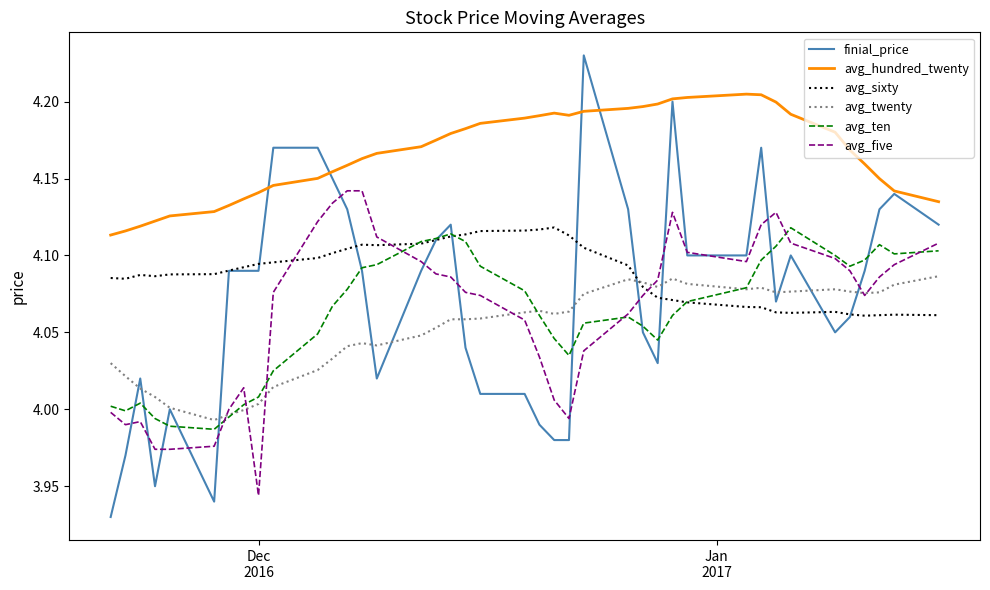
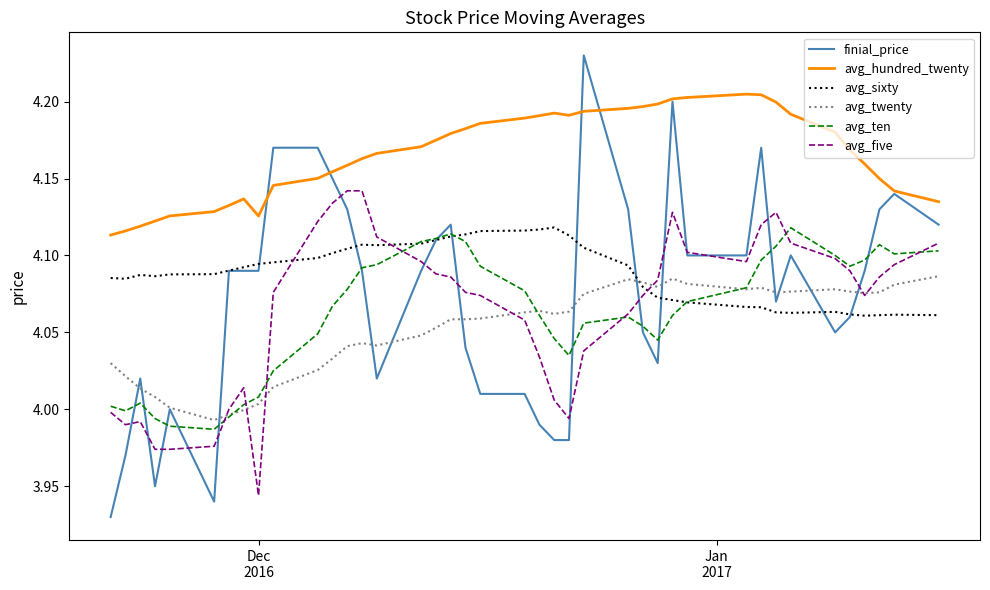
avg_hundred_twenty, Dec 2016: 4.141 -> 4.126
